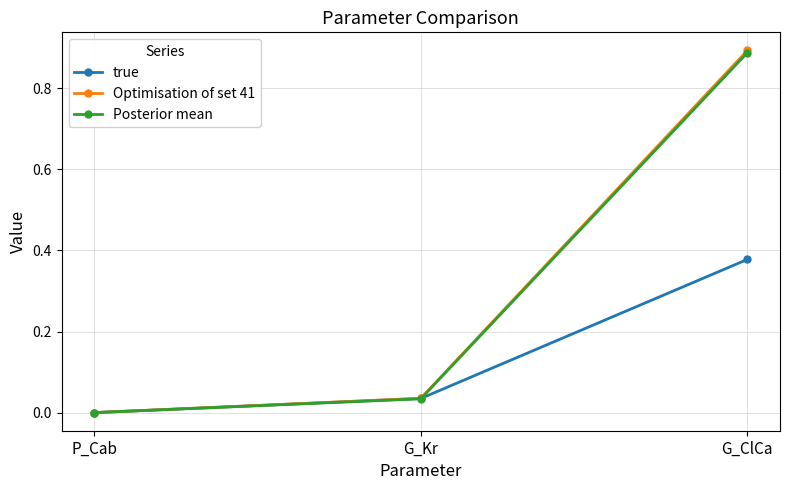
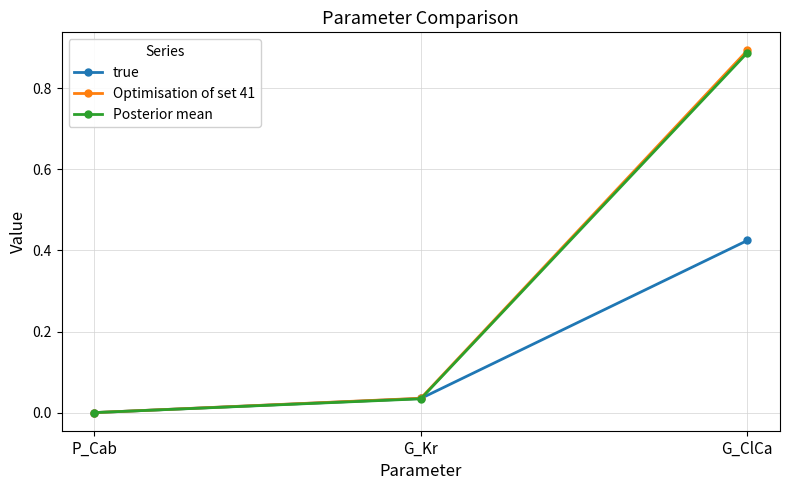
true, G_ClCa: 0.38 -> 0.42
